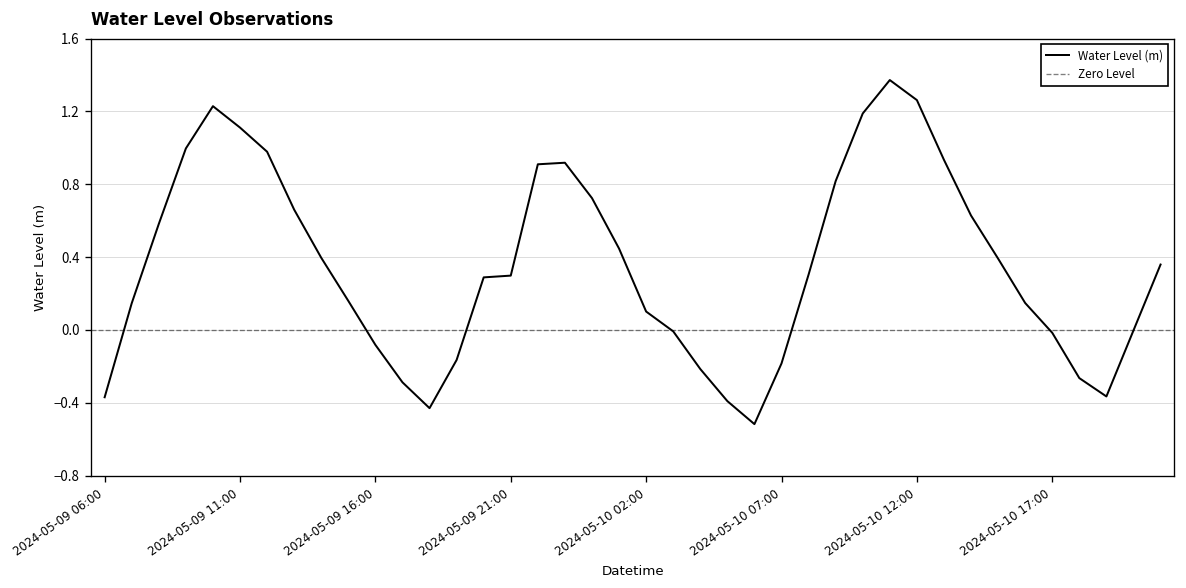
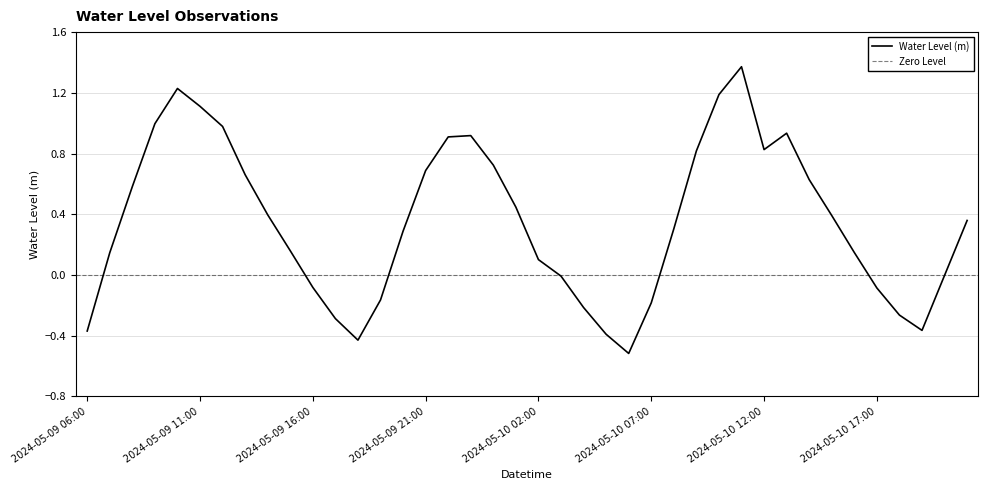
2024-05-09 21:00: 0.30 -> 0.69
2024-05-10 12:00: 1.26 -> 0.83
2024-05-10 17:00: -0.02 -> -0.09
